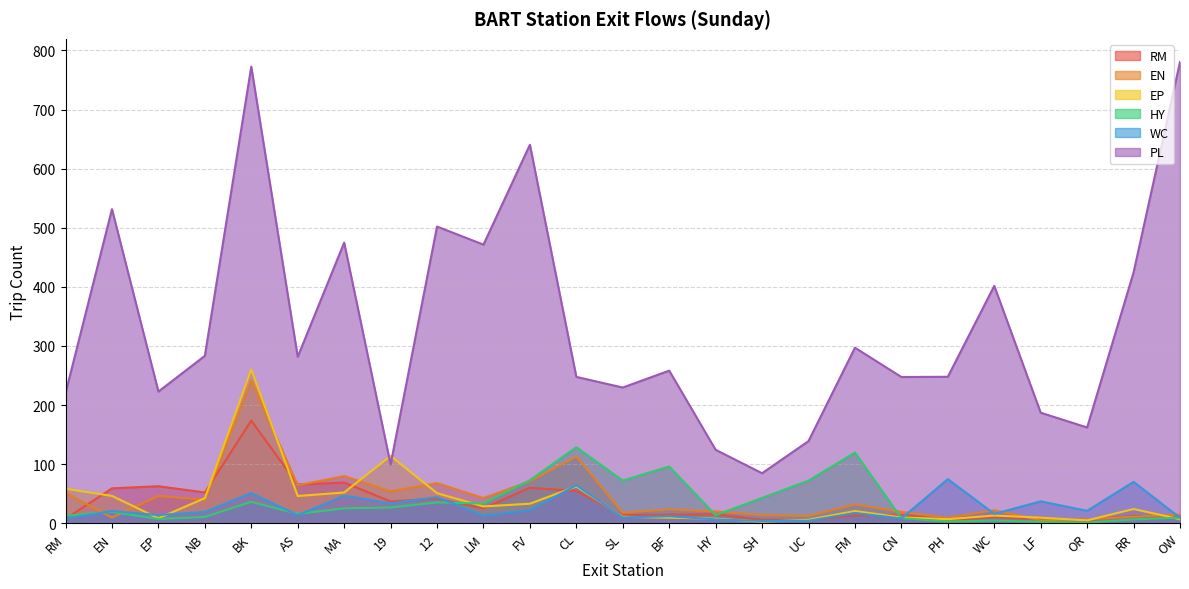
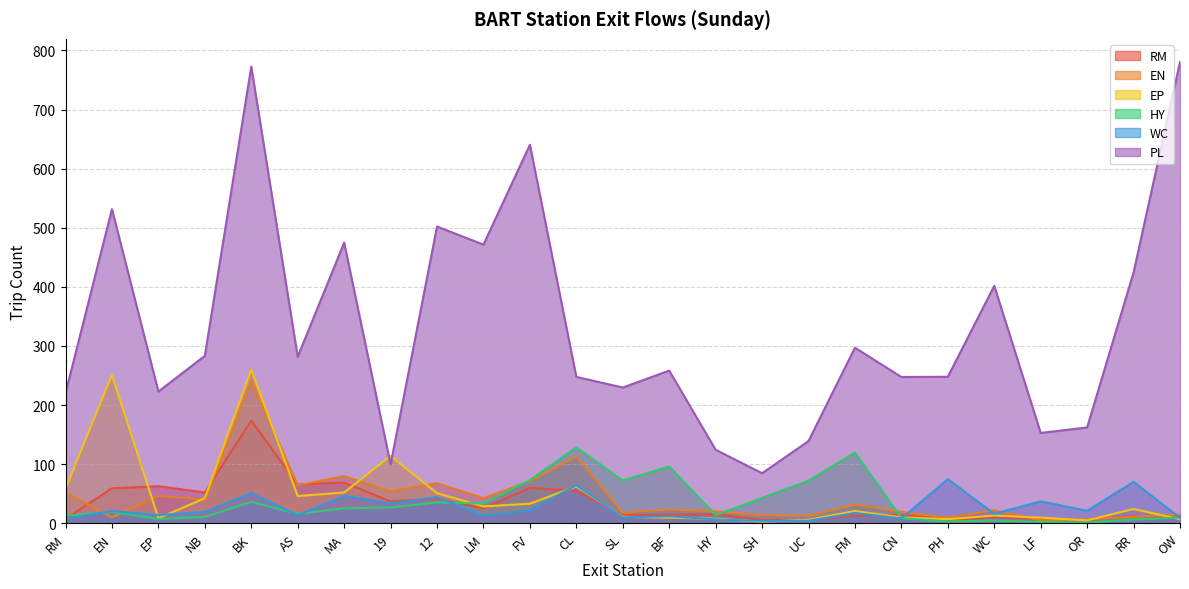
EP, EN: 50 -> 250
PL, LF: 190 -> 150
